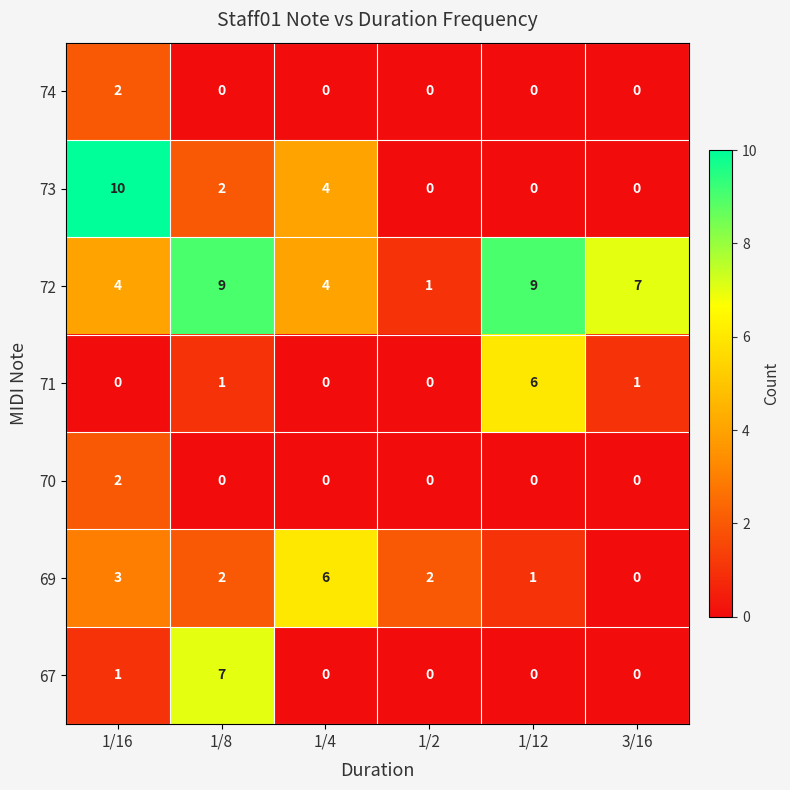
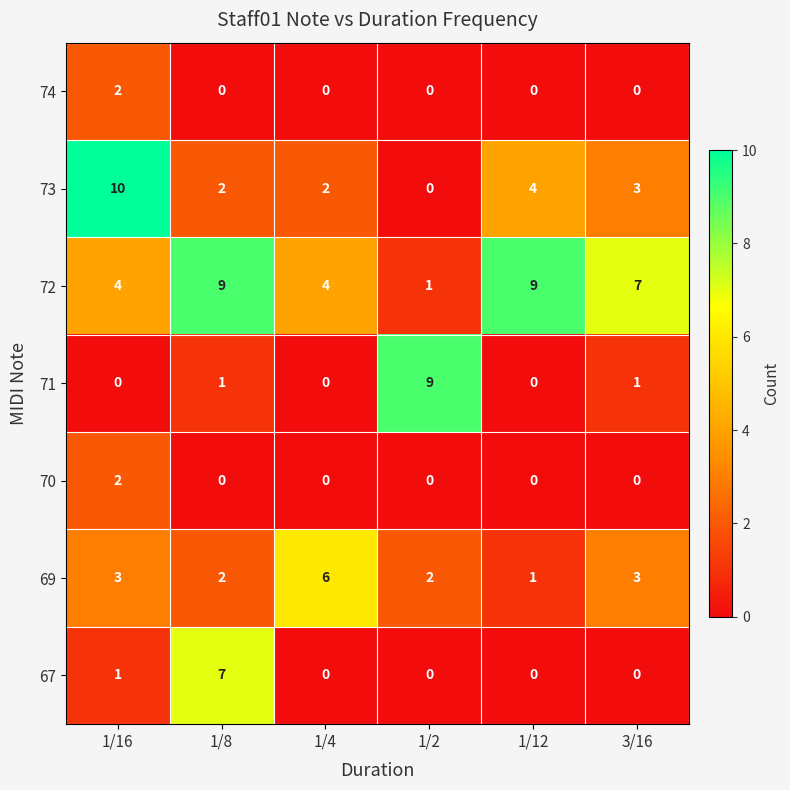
73, 1/4: 4 -> 2
73, 1/12: 0 -> 4
73, 3/16: 0 -> 3
71, 1/2: 0 -> 9
71, 1/12: 6 -> 0
69, 3/16: 0 -> 3
